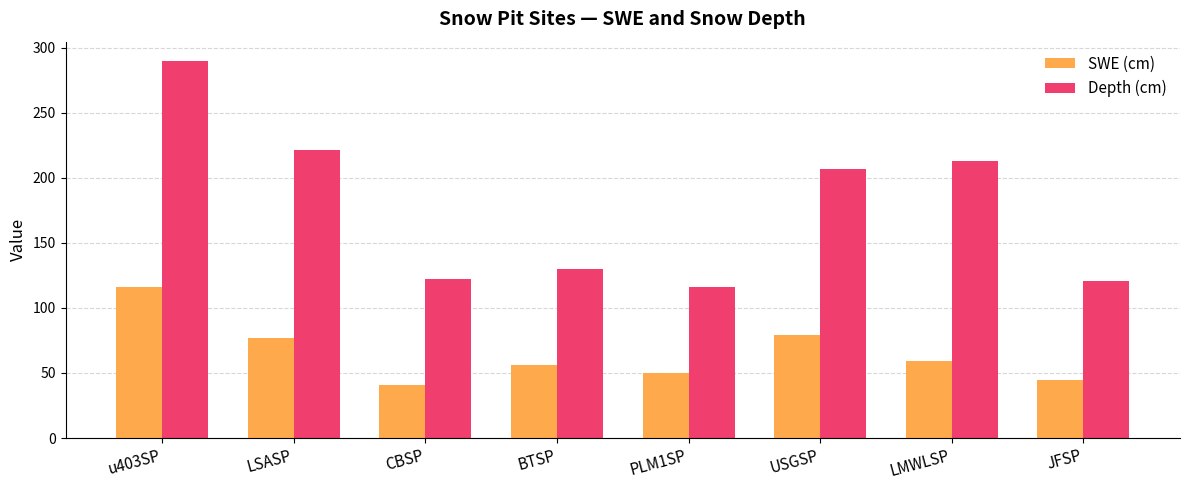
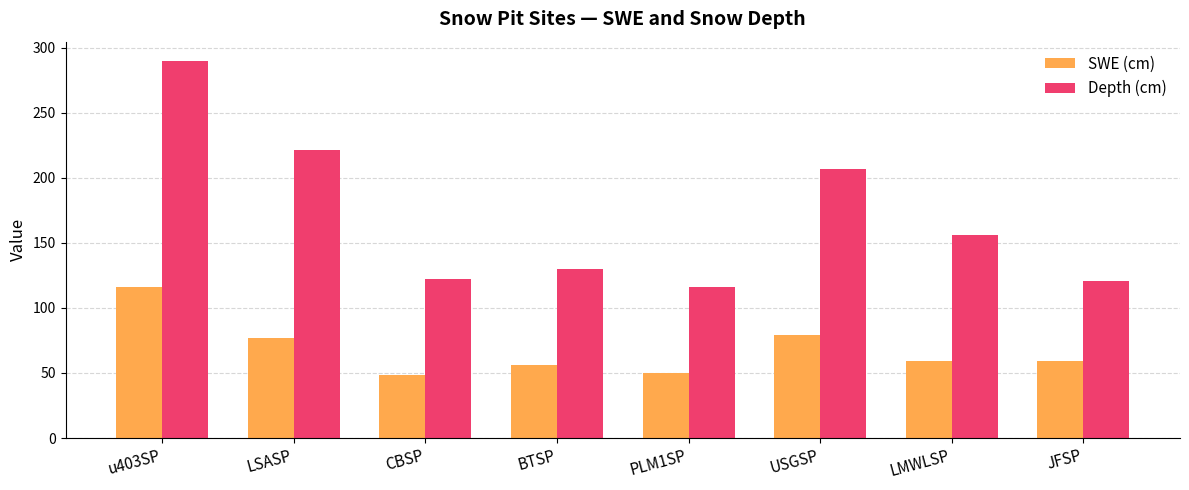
SWE (cm), CBSP: 41 -> 49
Depth (cm), LMWLSP: 213 -> 156
SWE (cm), JFSP: 45 -> 59
